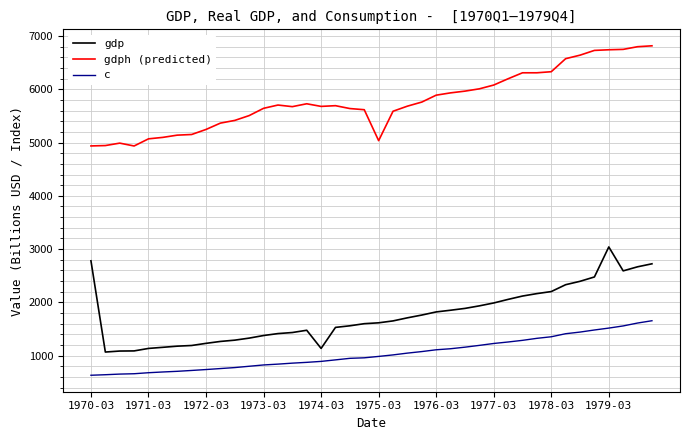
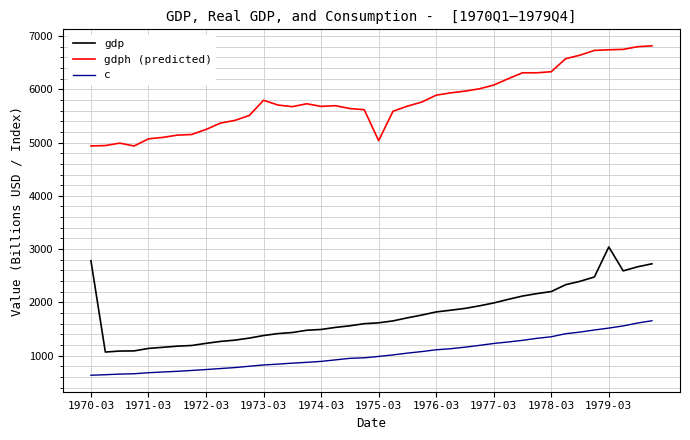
gdph (predicted), 1973-03: 5600 -> 5800
gdp, 1974-03: 1100 -> 1500
